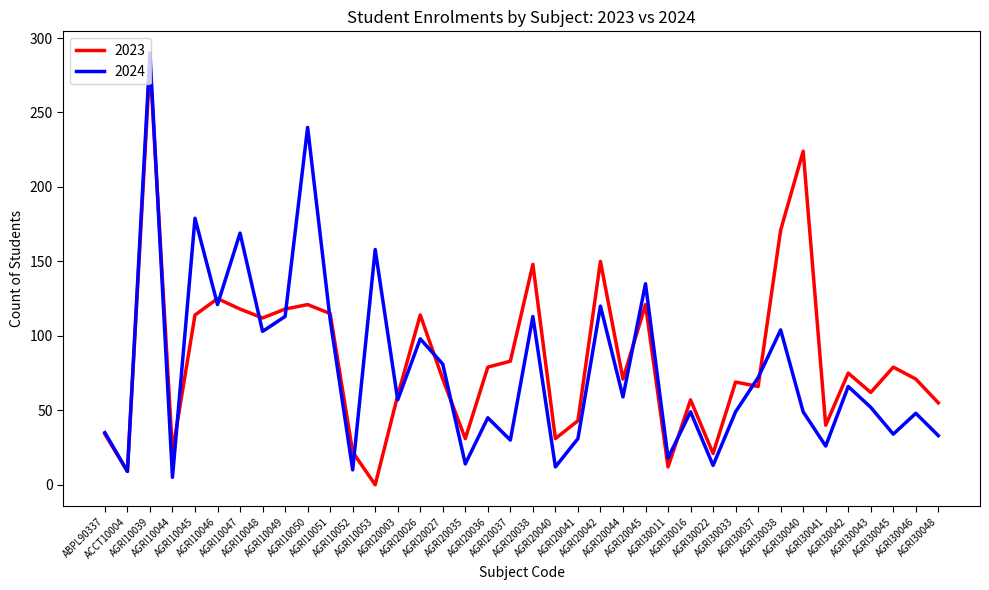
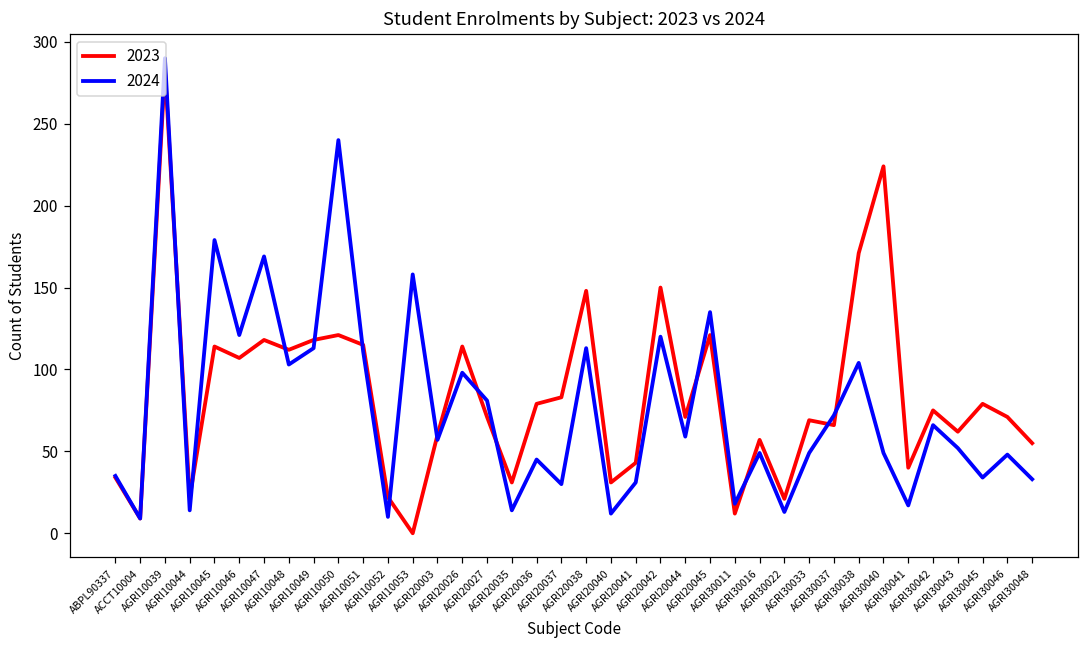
2024, AGRI10044: 5 -> 14
2023, AGRI10046: 125 -> 107
2024, AGRI30041: 26 -> 17
